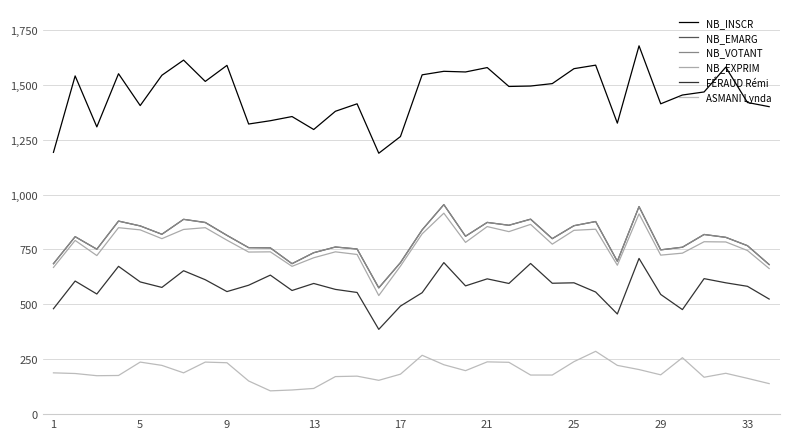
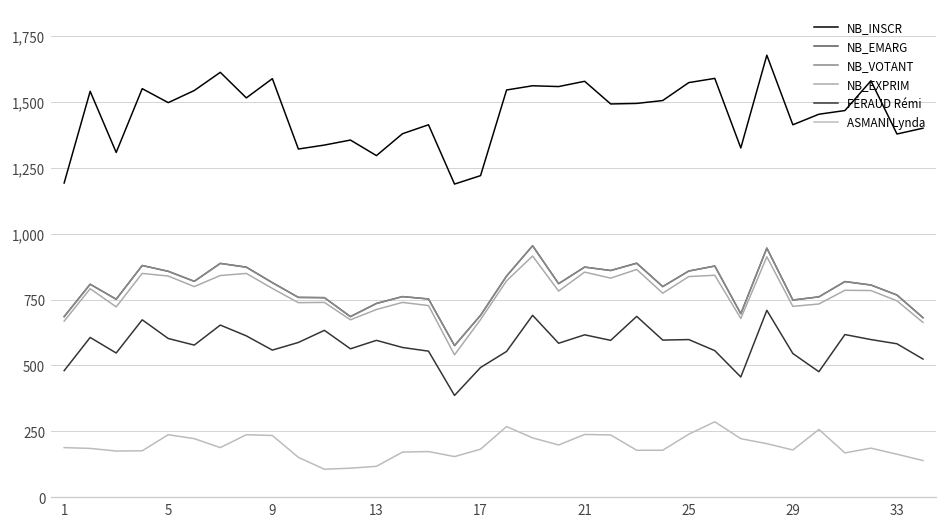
NB_INSCR, 5: 1,410 -> 1,500
NB_INSCR, 17: 1,260 -> 1,220
NB_INSCR, 33: 1,420 -> 1,380
